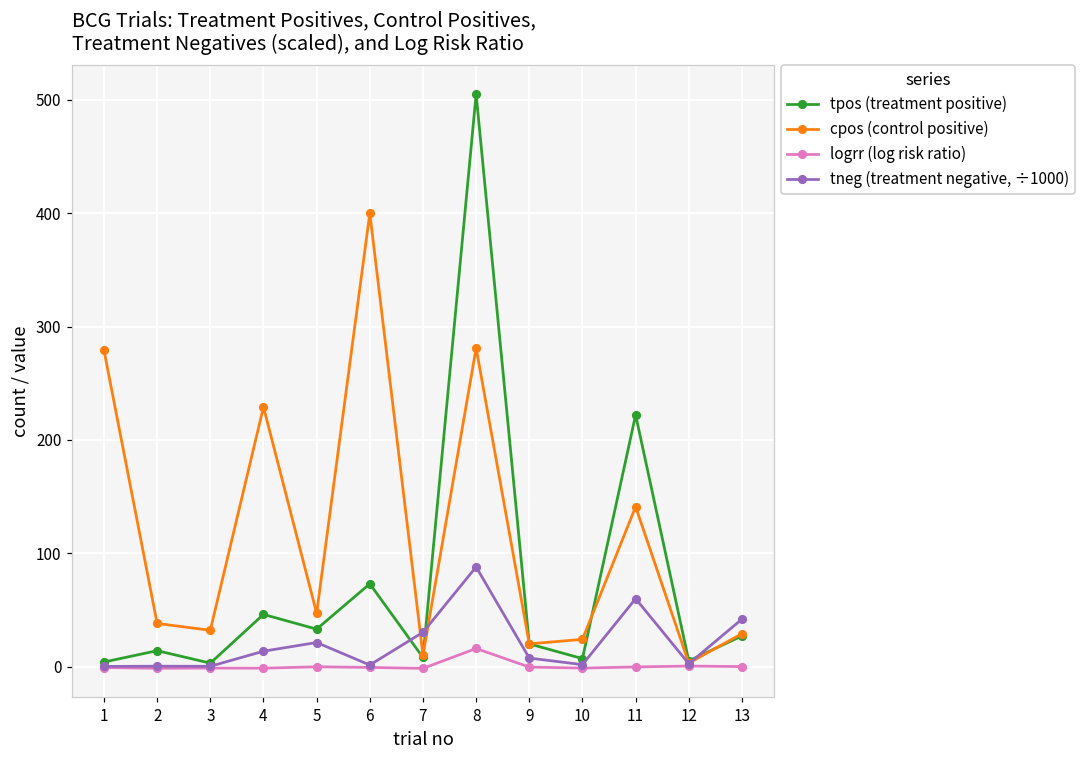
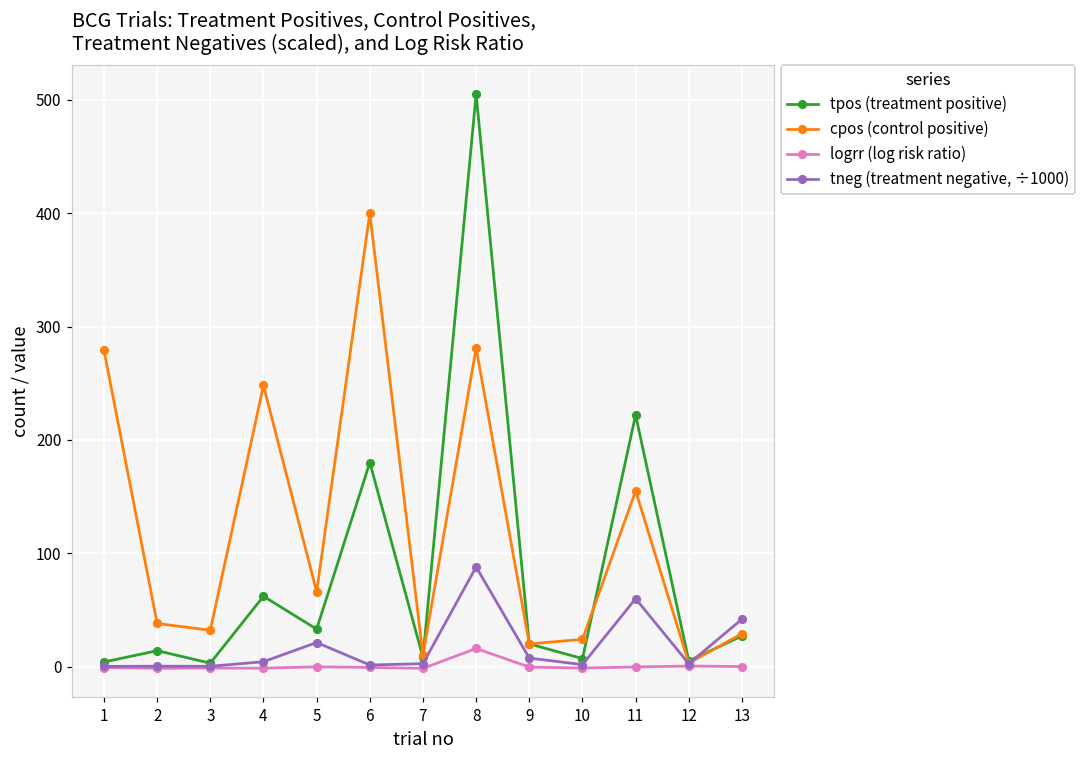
tpos (treatment positive), 4: 46 -> 62
cpos (control positive), 4: 229 -> 248
tneg (treatment negative, ÷1000), 4: 14 -> 4
cpos (control positive), 5: 47 -> 66
tpos (treatment positive), 6: 73 -> 180
tneg (treatment negative, ÷1000), 7: 30 -> 3
cpos (control positive), 11: 141 -> 155
